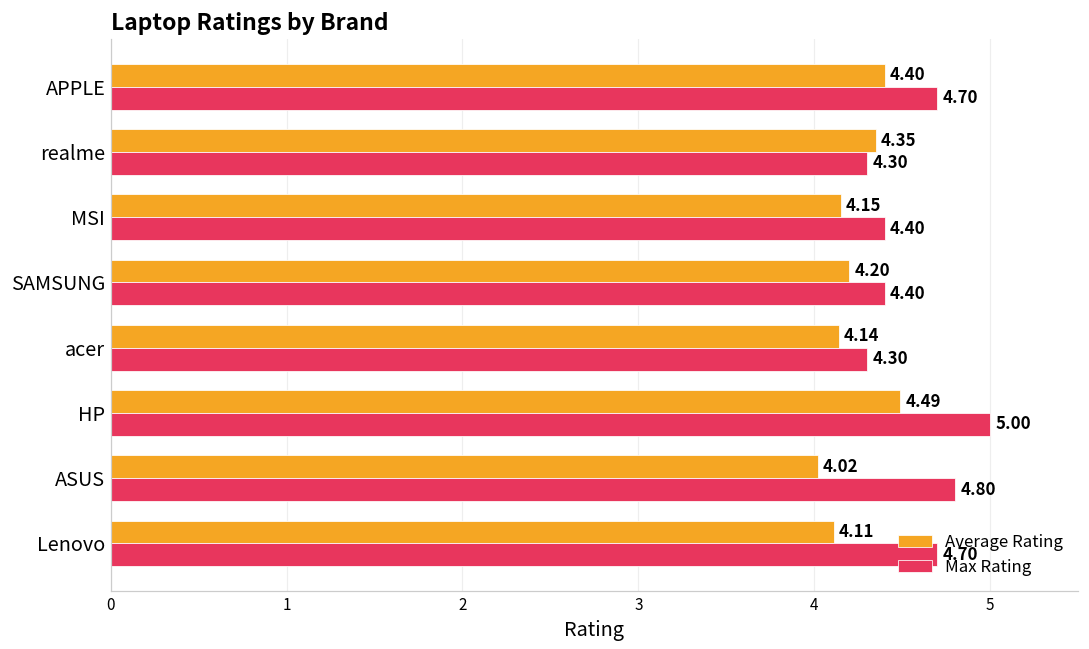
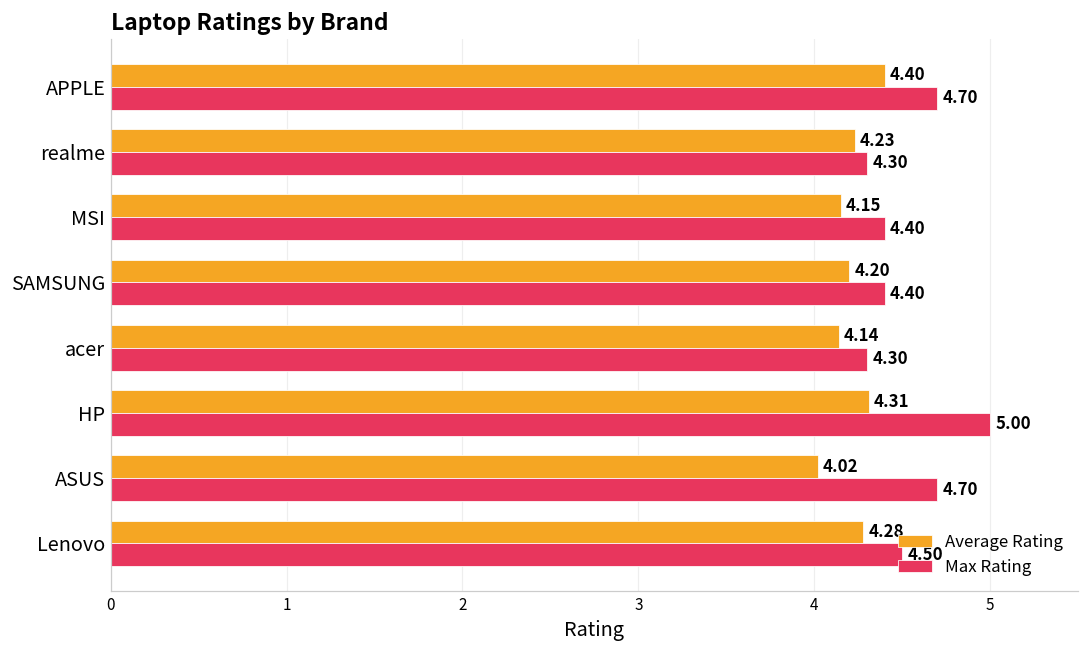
Average Rating, realme: 4.35 -> 4.23
Average Rating, HP: 4.49 -> 4.31
Max Rating, ASUS: 4.80 -> 4.70
Average Rating, Lenovo: 4.11 -> 4.28
Max Rating, Lenovo: 4.70 -> 4.50
